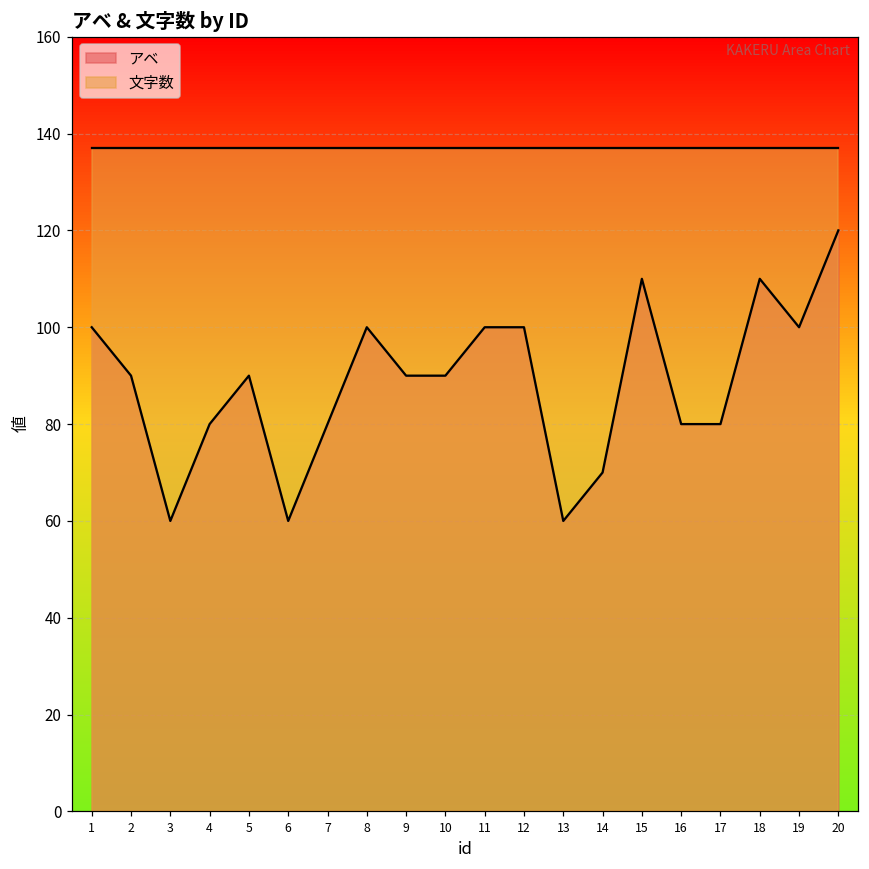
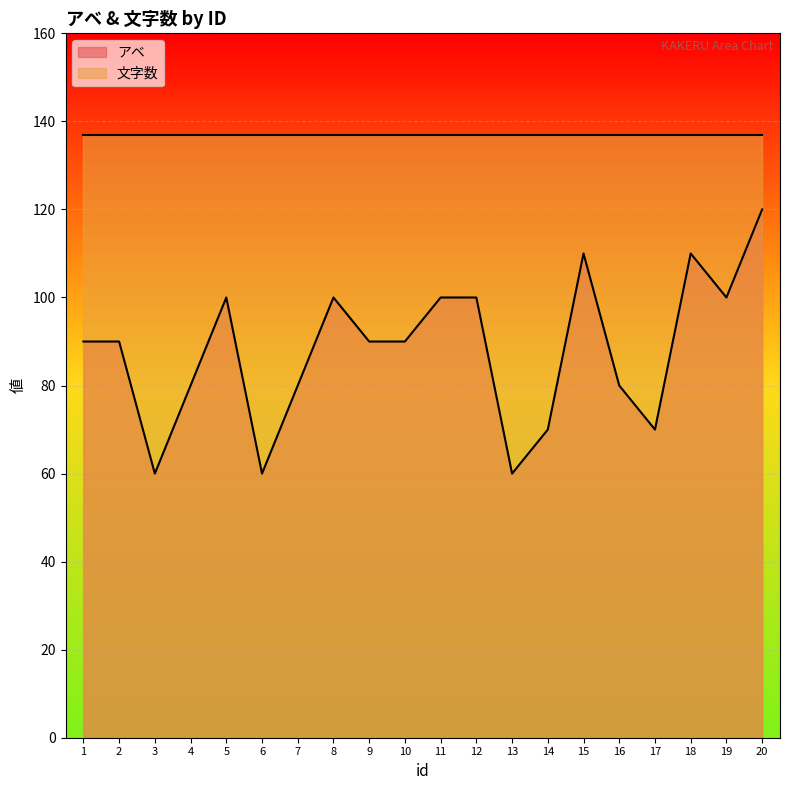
アベ, 1: 100 -> 90
アベ, 5: 90 -> 100
アベ, 17: 80 -> 70
